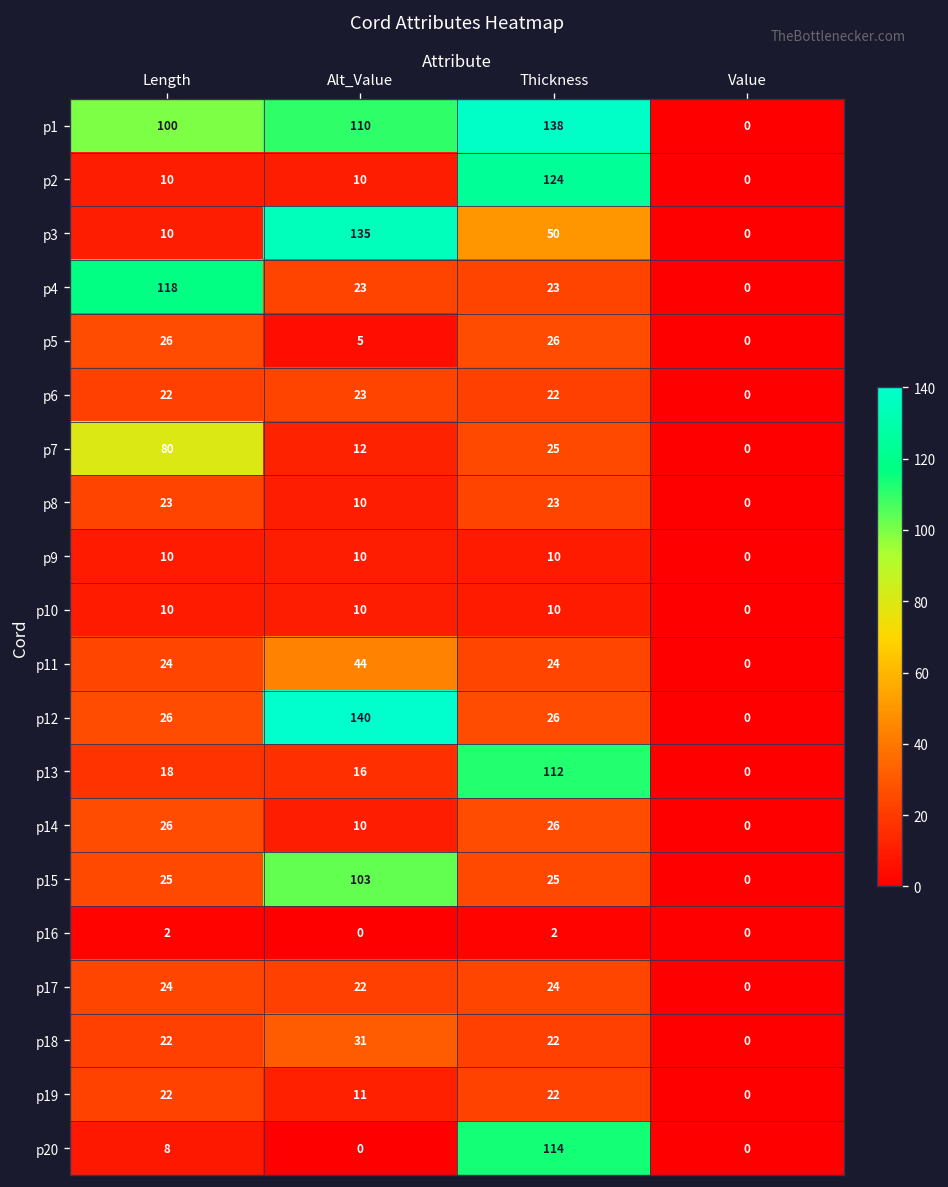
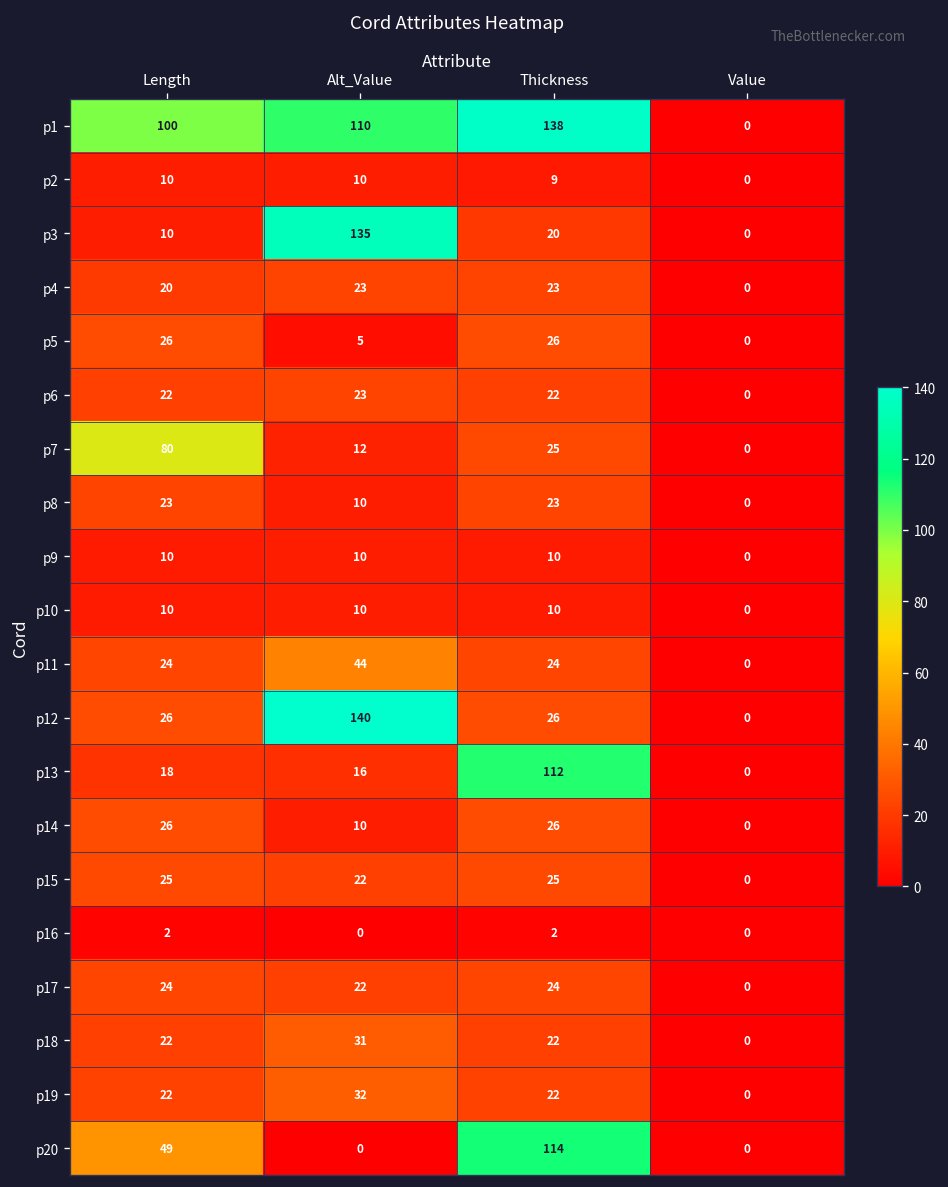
p2, Thickness: 124 -> 9
p3, Thickness: 50 -> 20
p4, Length: 118 -> 20
p15, Alt_Value: 103 -> 22
p19, Alt_Value: 11 -> 32
p20, Length: 8 -> 49
